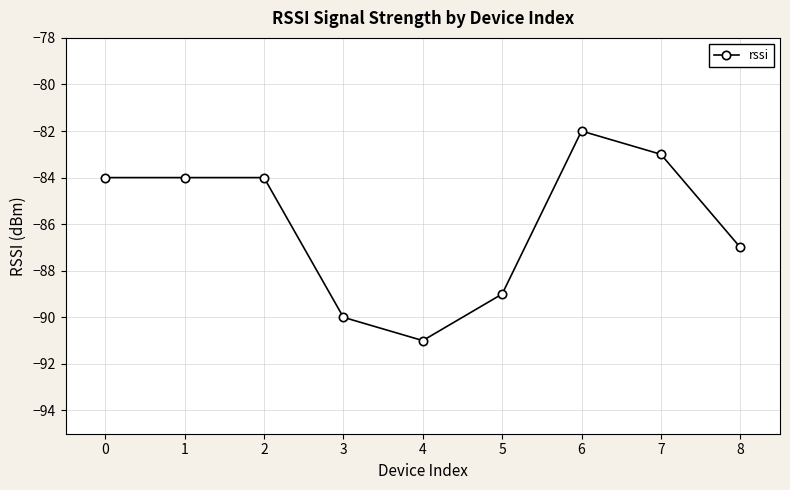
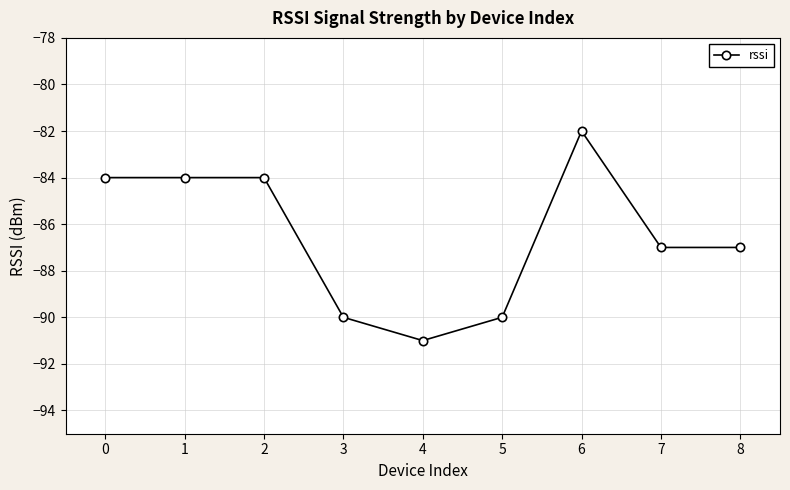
5: -89 -> -90
7: -83 -> -87
